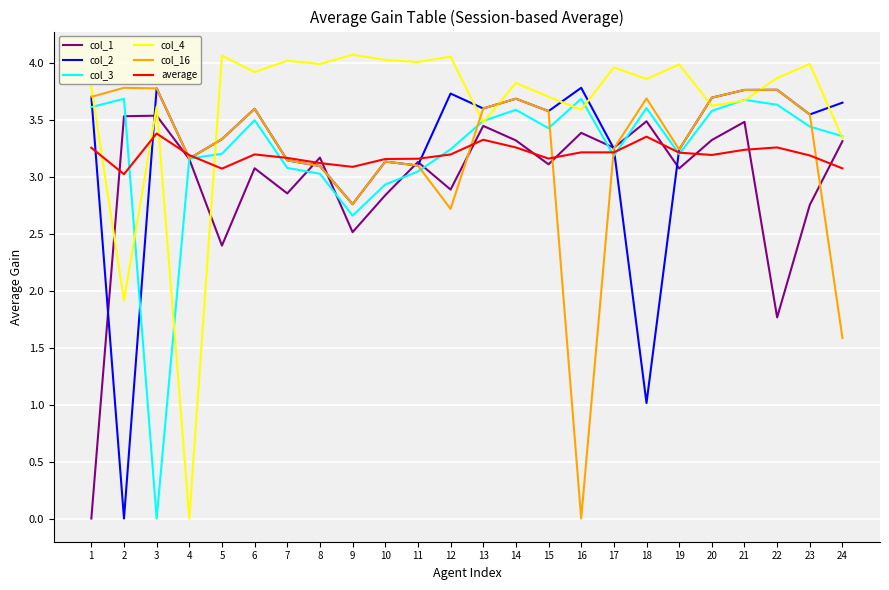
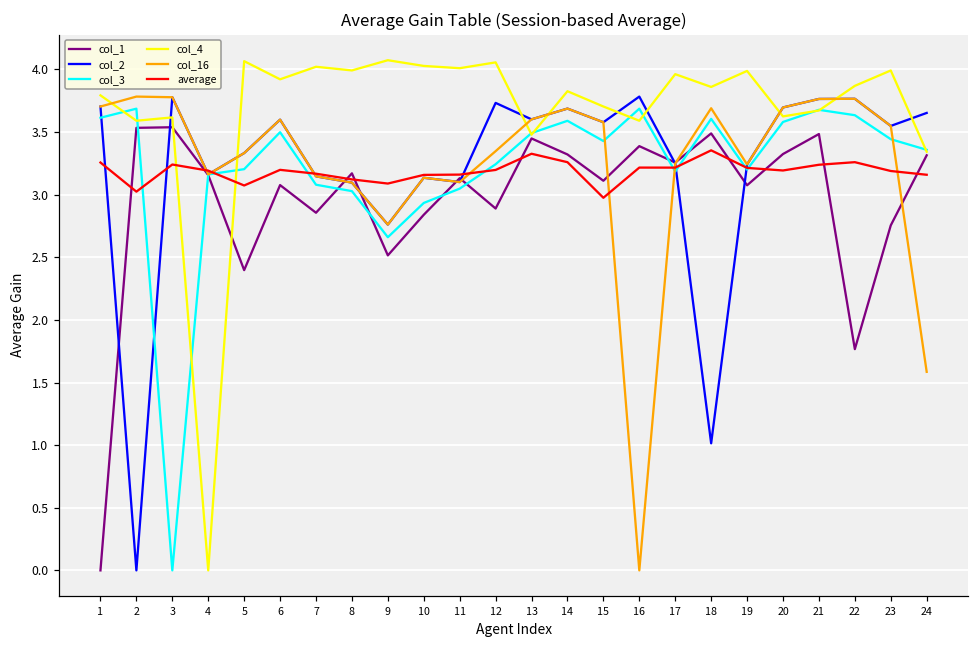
col_4, 2: 1.91 -> 3.59
average, 3: 3.38 -> 3.24
col_16, 12: 2.72 -> 3.35
average, 15: 3.16 -> 2.97
average, 24: 3.08 -> 3.16
